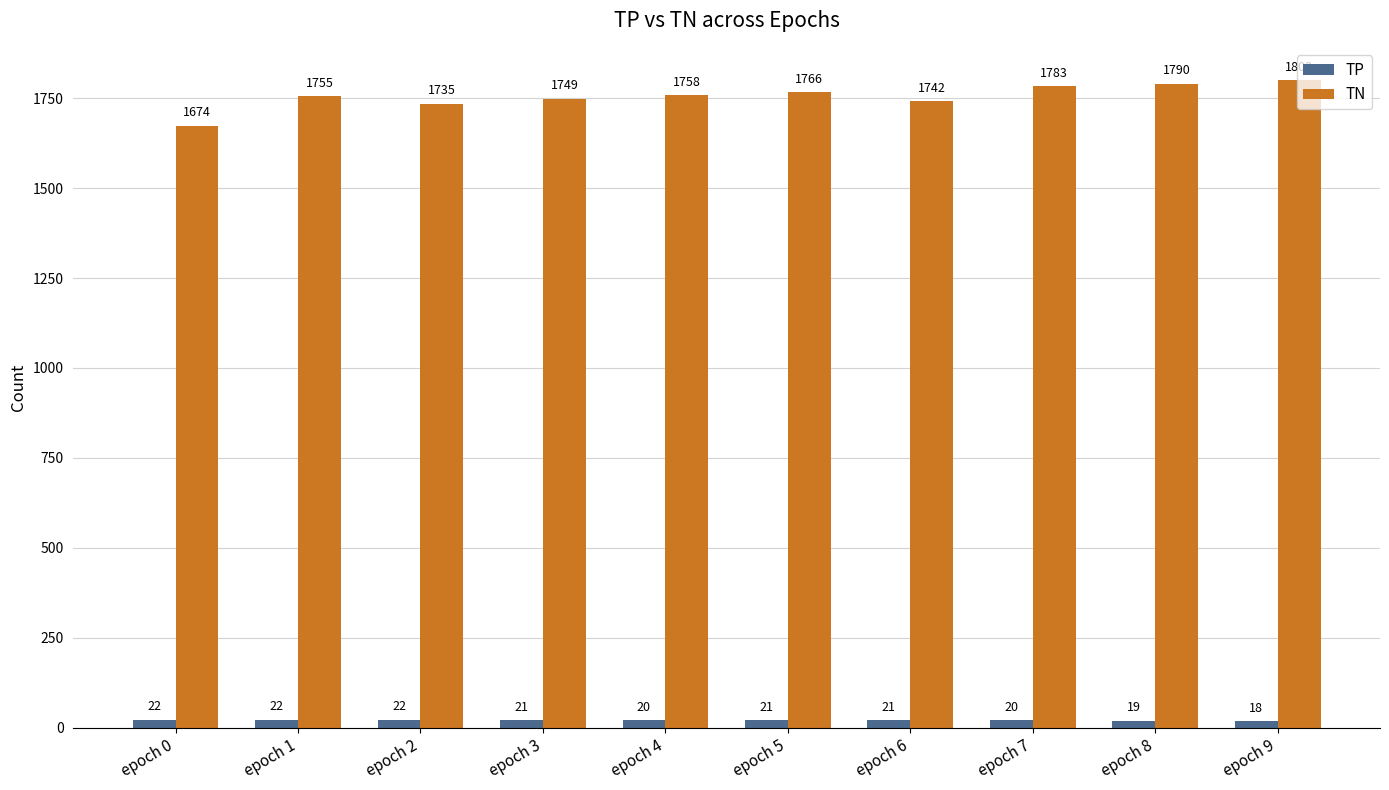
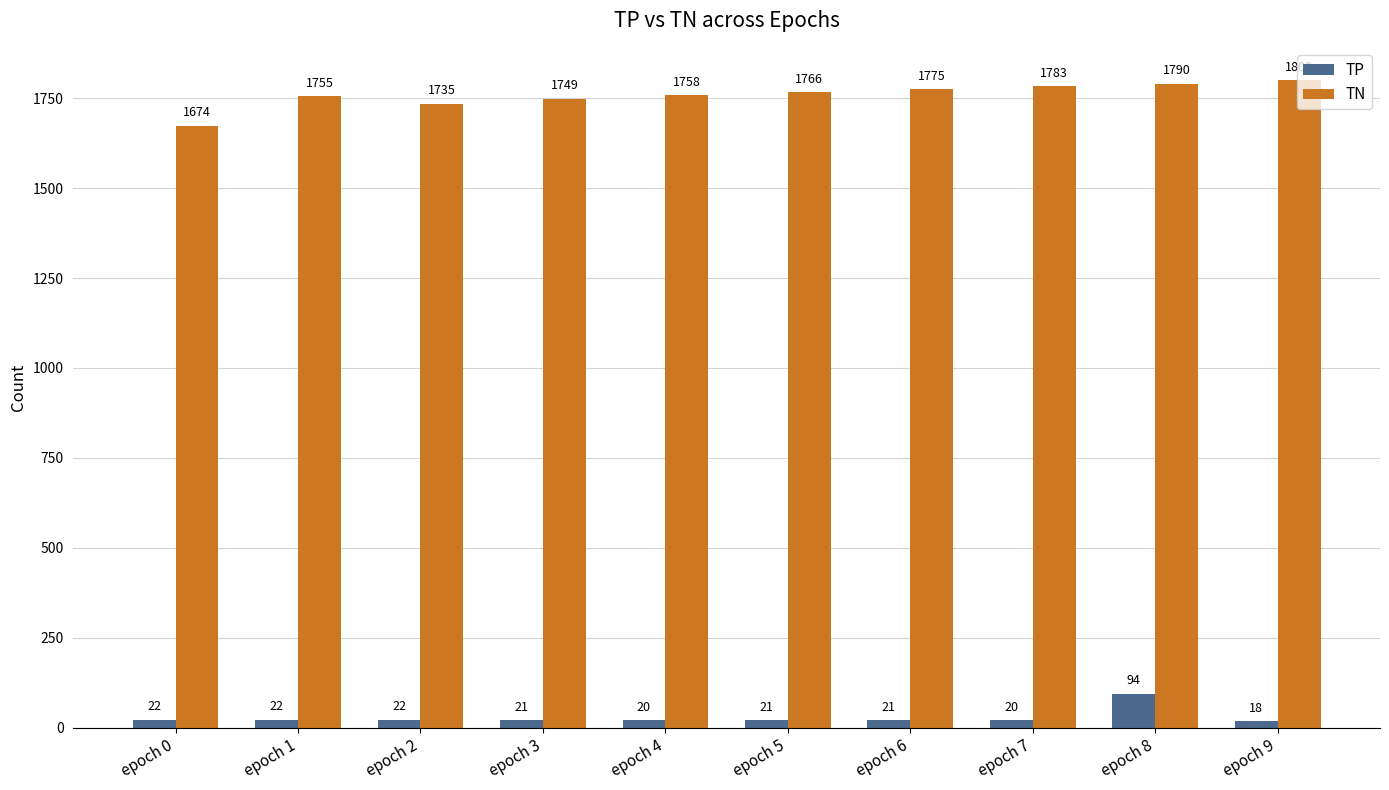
TN, epoch 6: 1742 -> 1775
TP, epoch 8: 19 -> 94
